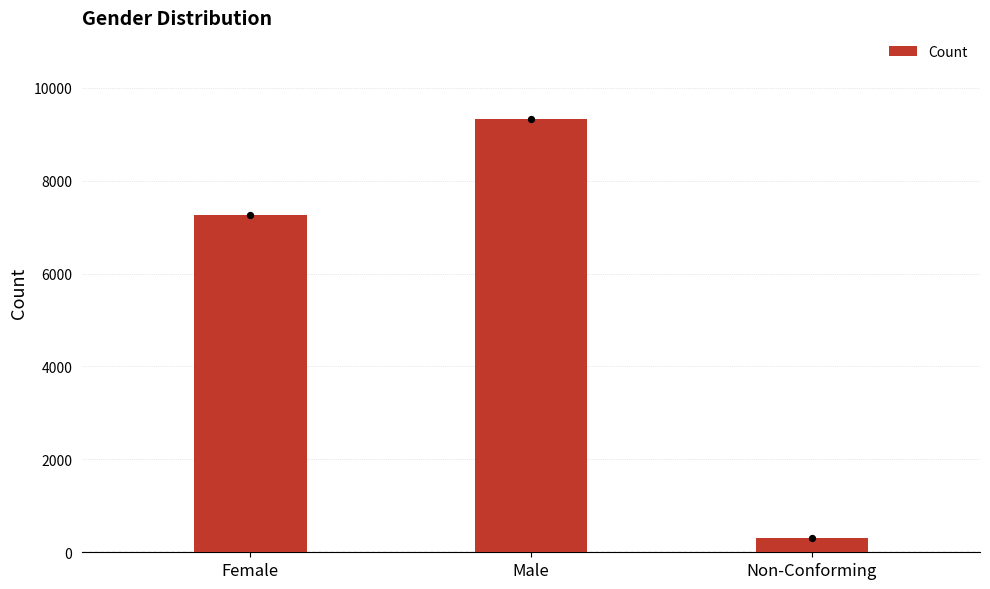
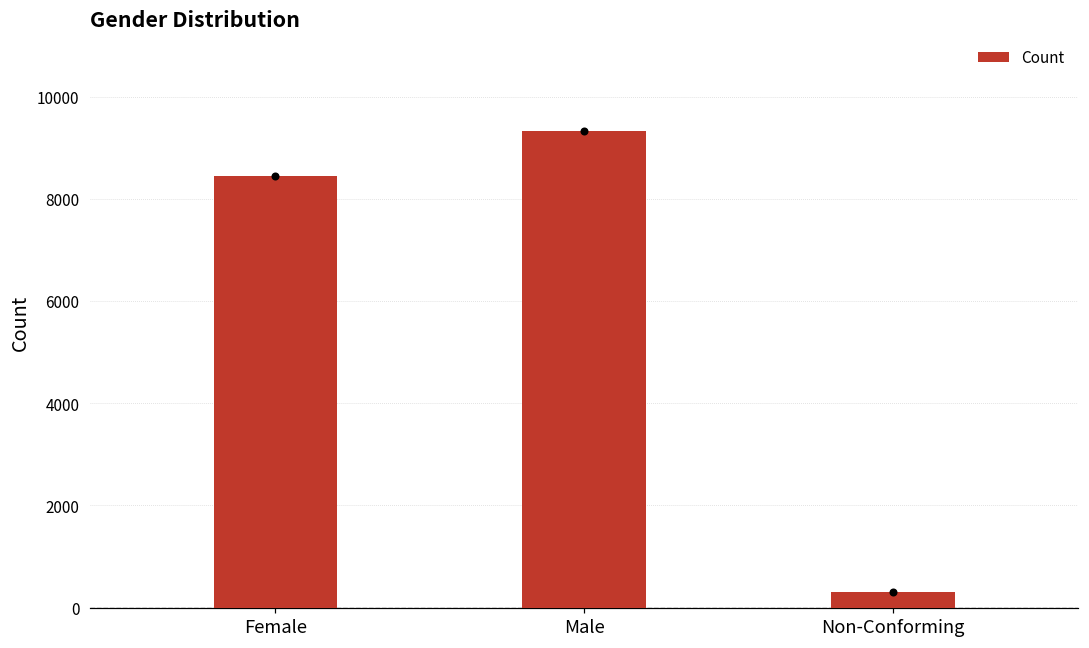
Female: 7300 -> 8500
